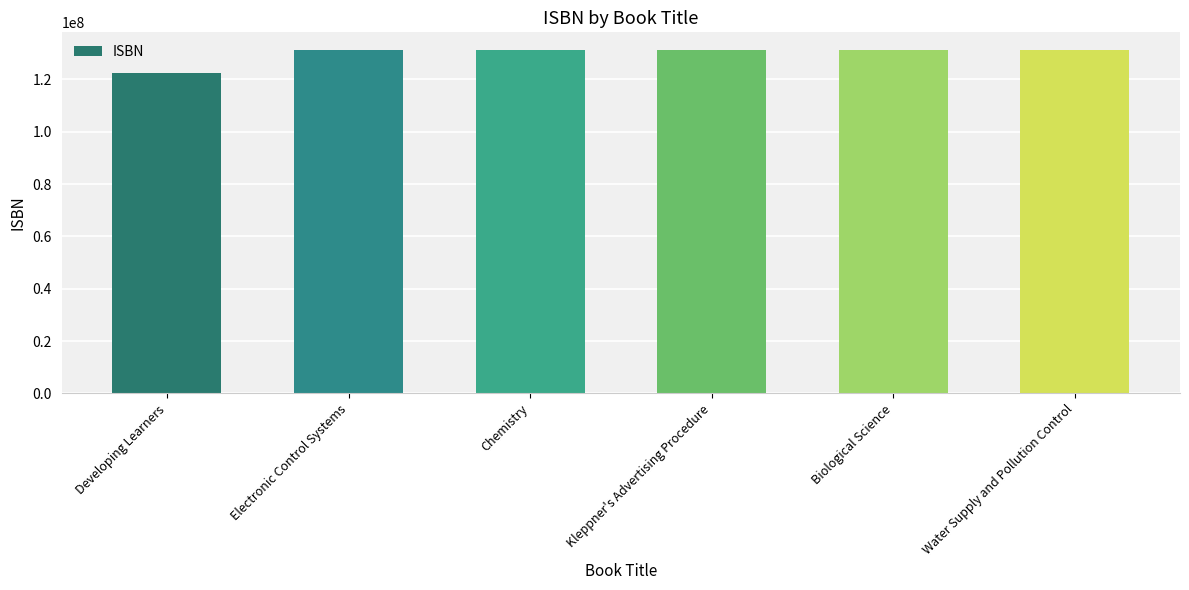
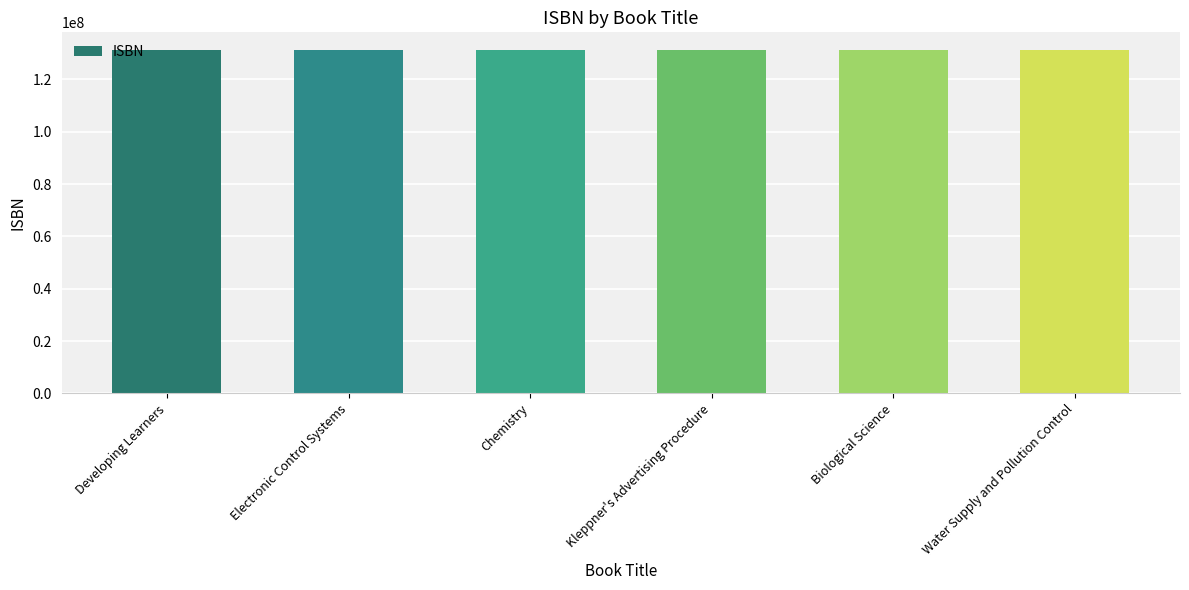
Developing Learners: 122000000 -> 131000000
